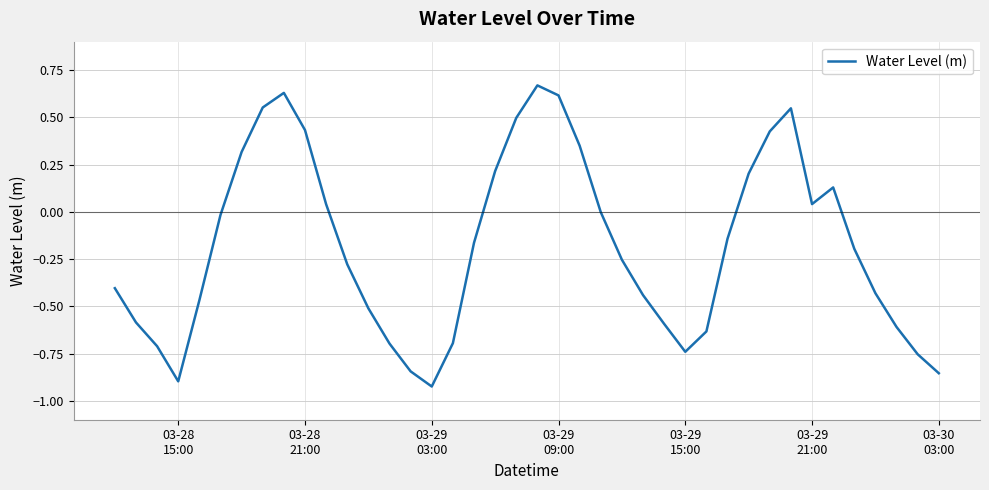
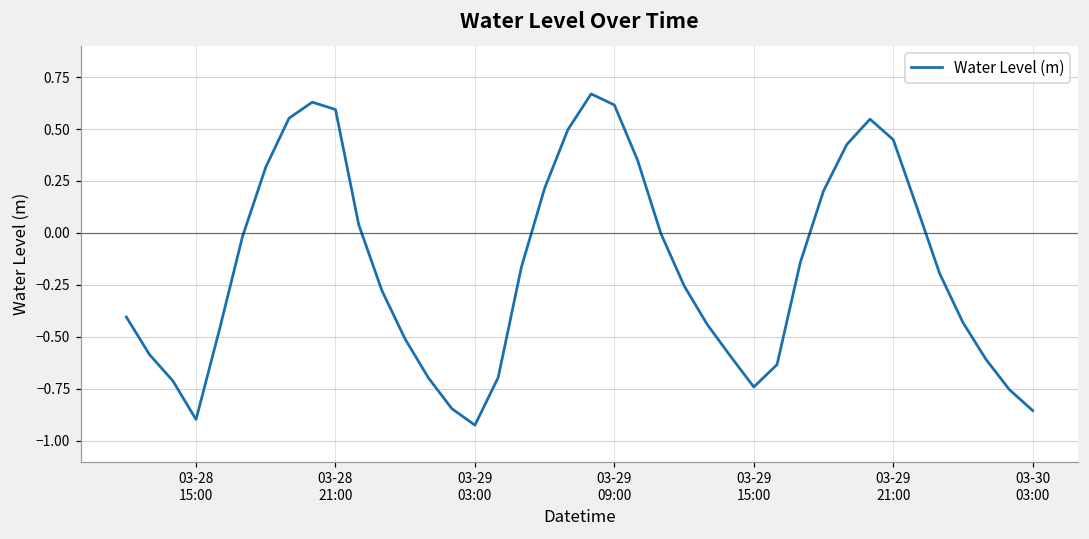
03-28 21:00: 0.43 -> 0.59
03-29 21:00: 0.04 -> 0.45
